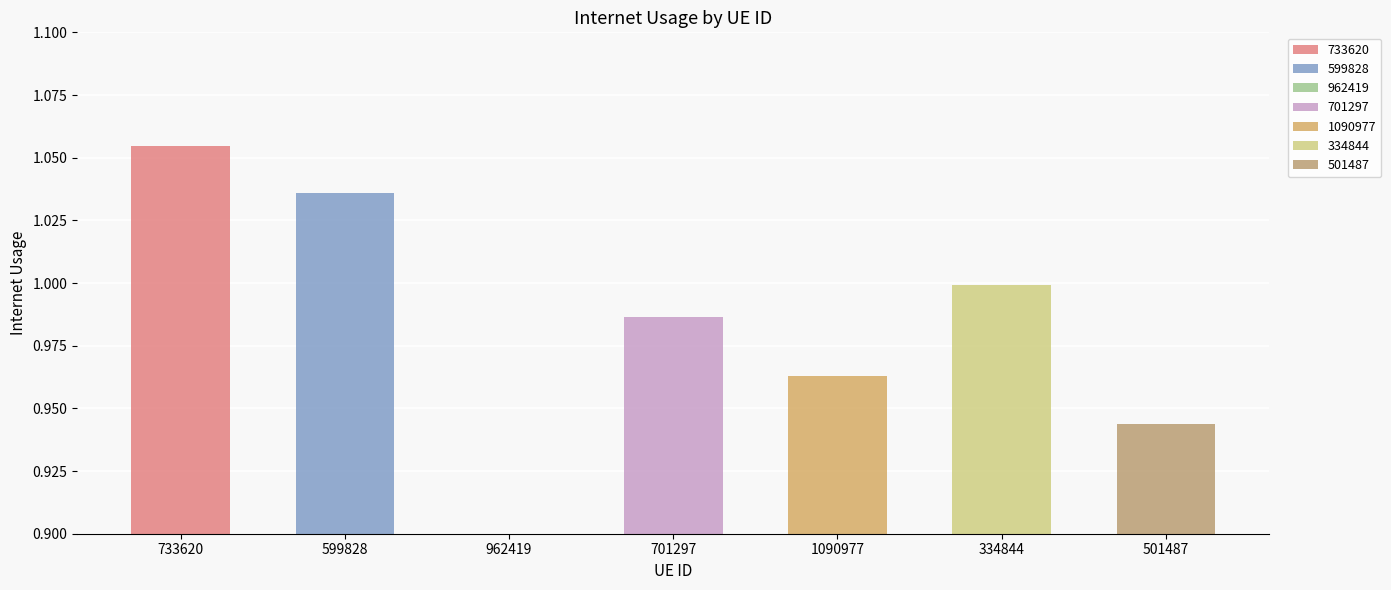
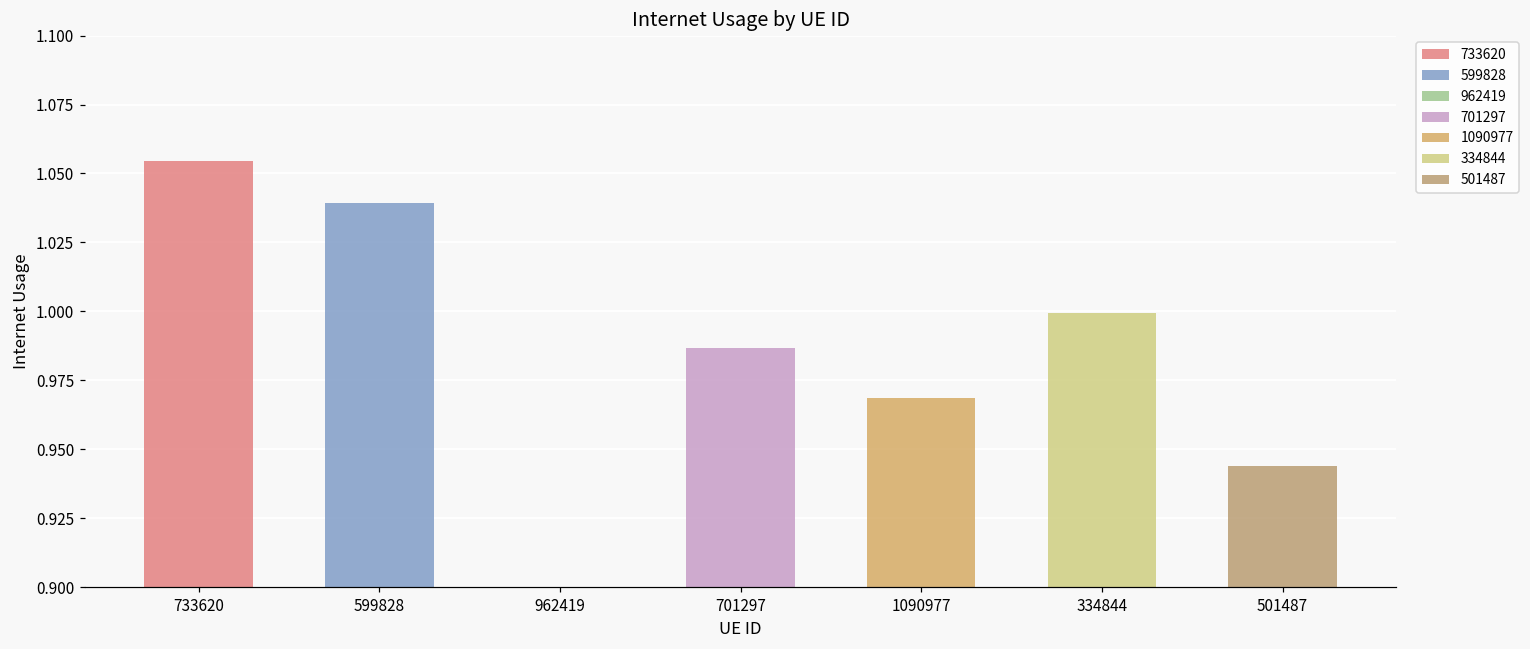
599828: 1.036 -> 1.039
1090977: 0.963 -> 0.969
